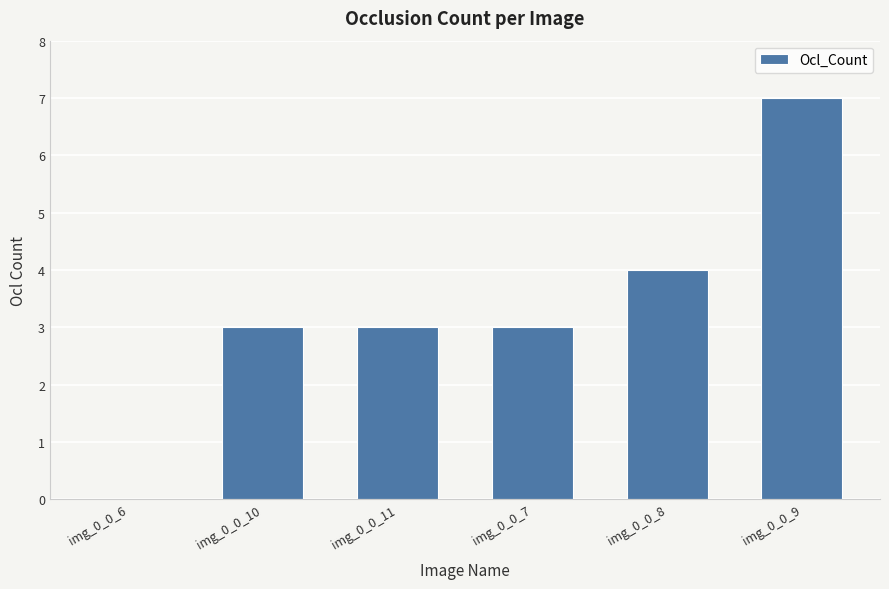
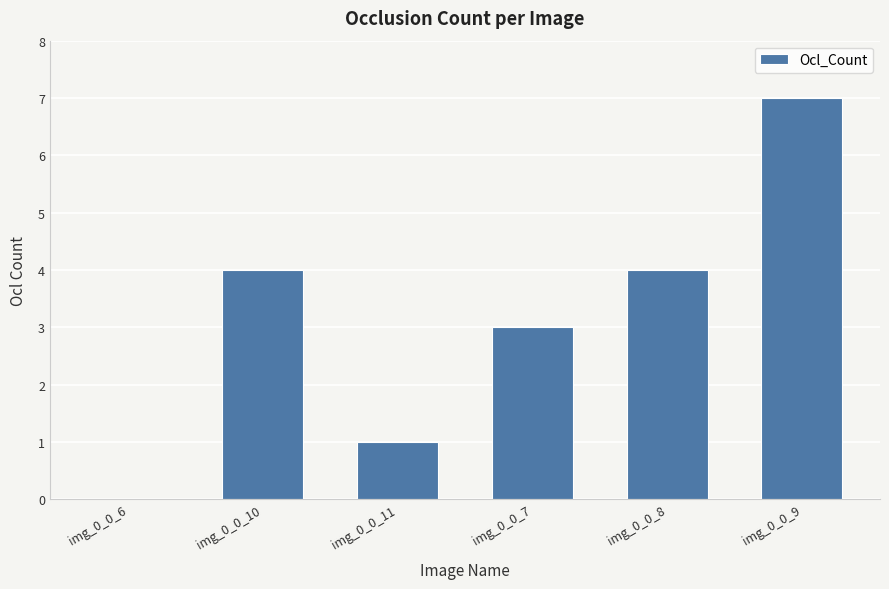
img_0_0_10: 3 -> 4
img_0_0_11: 3 -> 1
